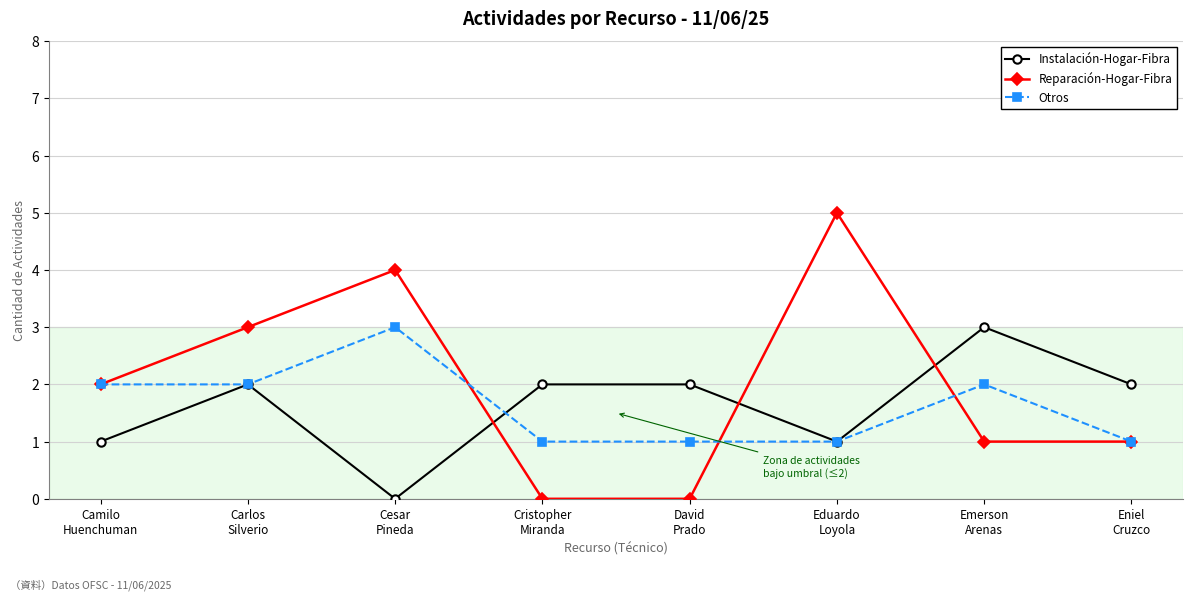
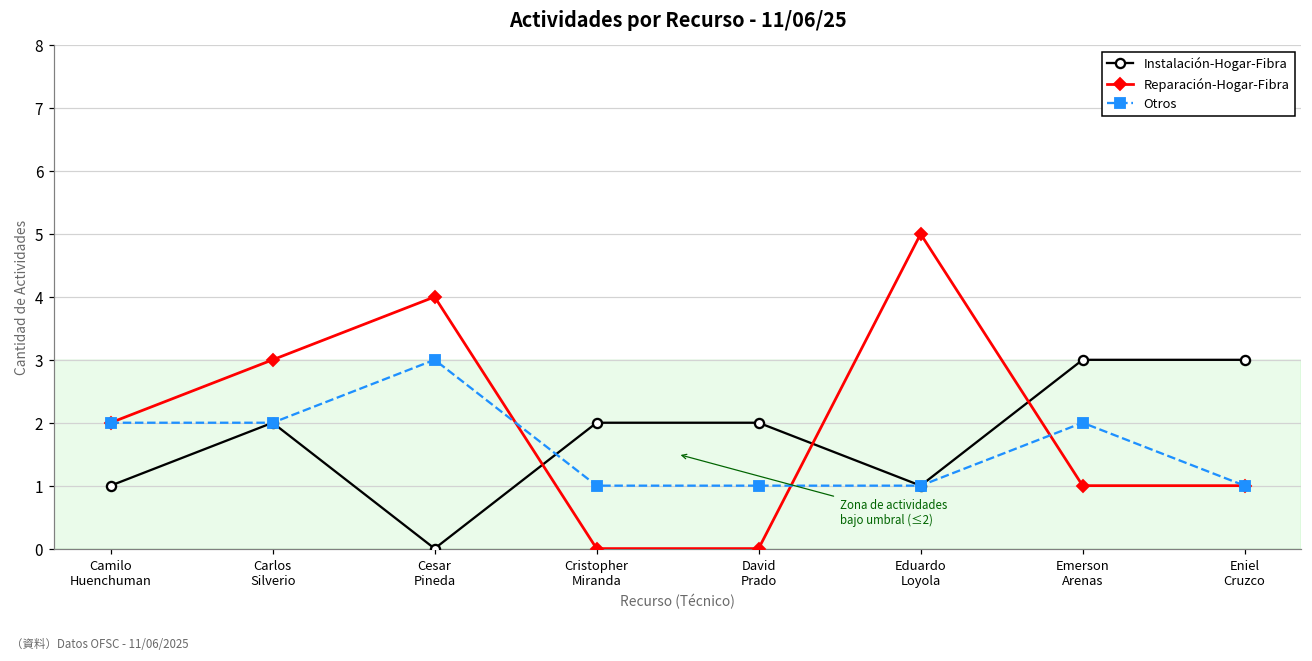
Instalación-Hogar-Fibra, Eniel Cruzco: 2 -> 3
